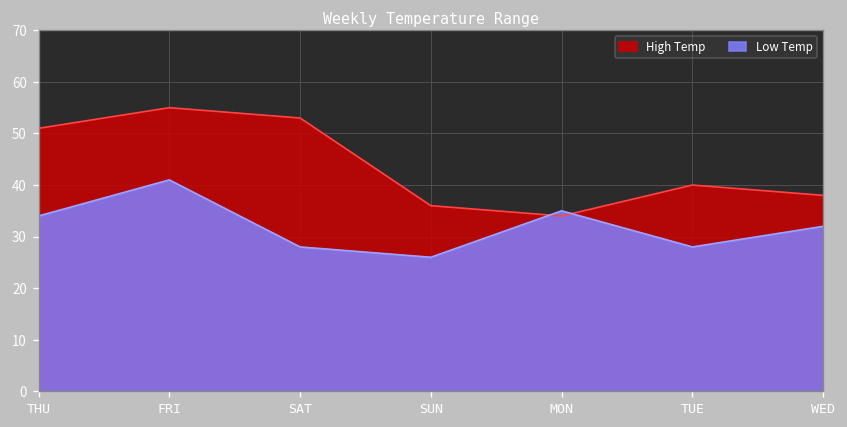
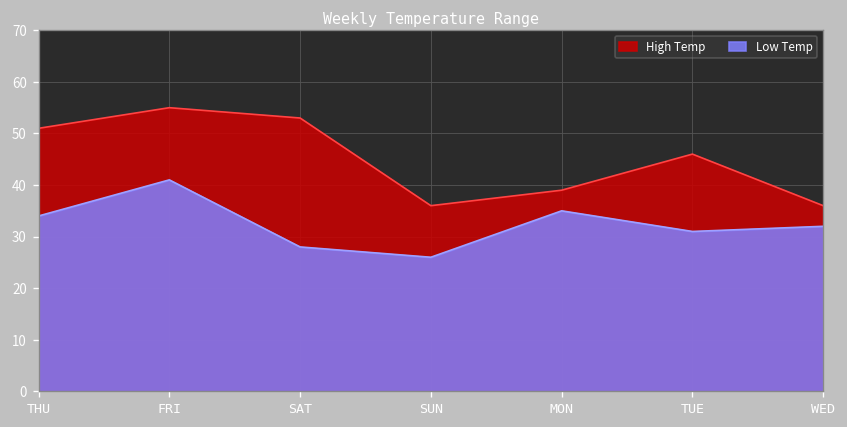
High Temp, MON: 34 -> 39
High Temp, TUE: 40 -> 46
Low Temp, TUE: 28 -> 31
High Temp, WED: 38 -> 36
